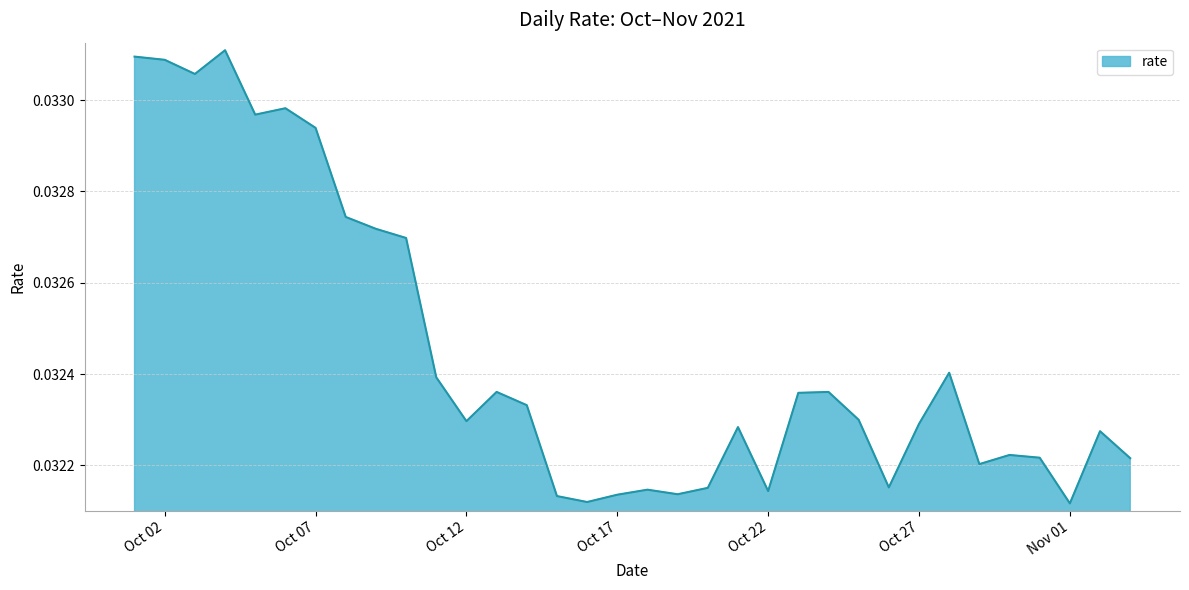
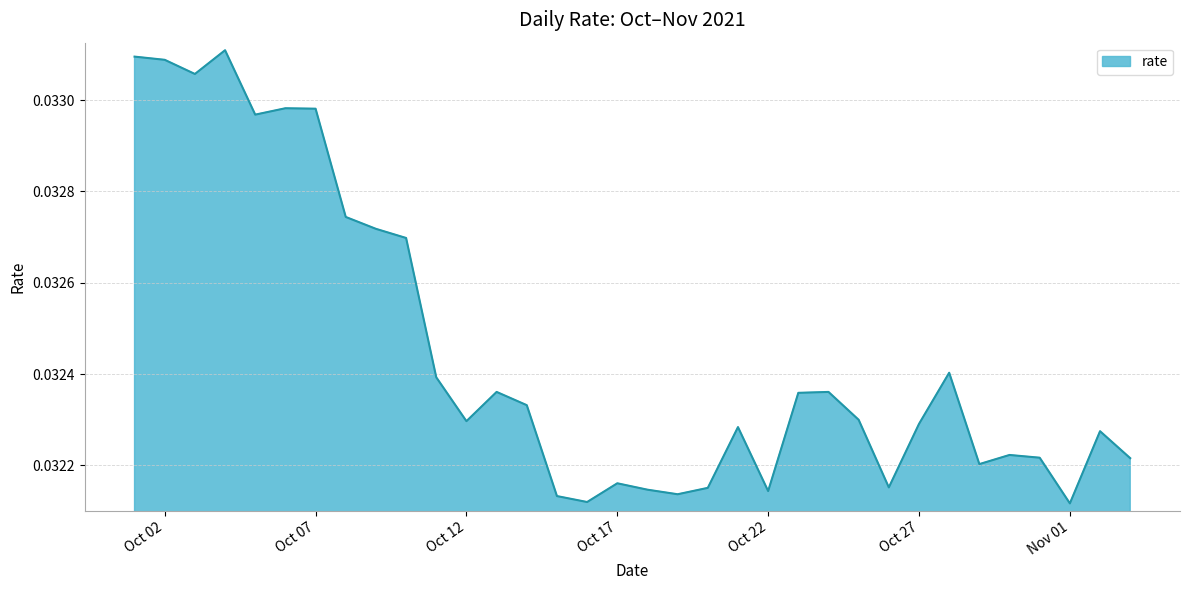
Oct 07: 0.03294 -> 0.03298
Oct 17: 0.03214 -> 0.03216
